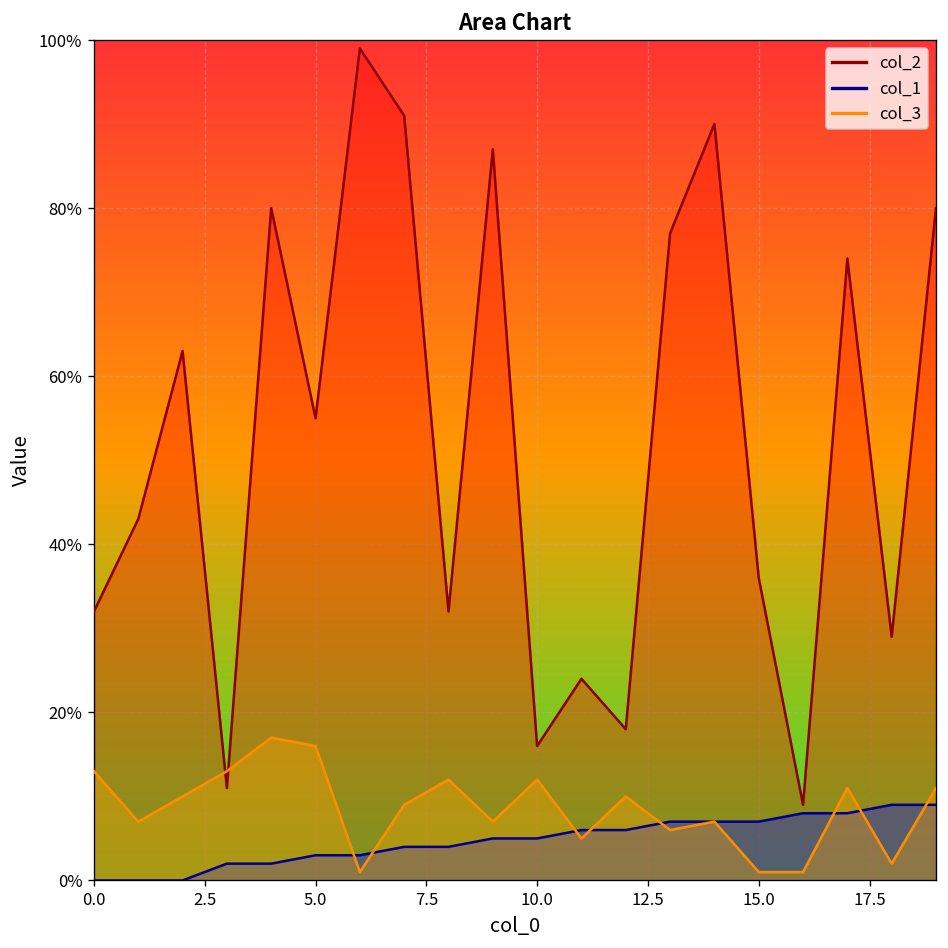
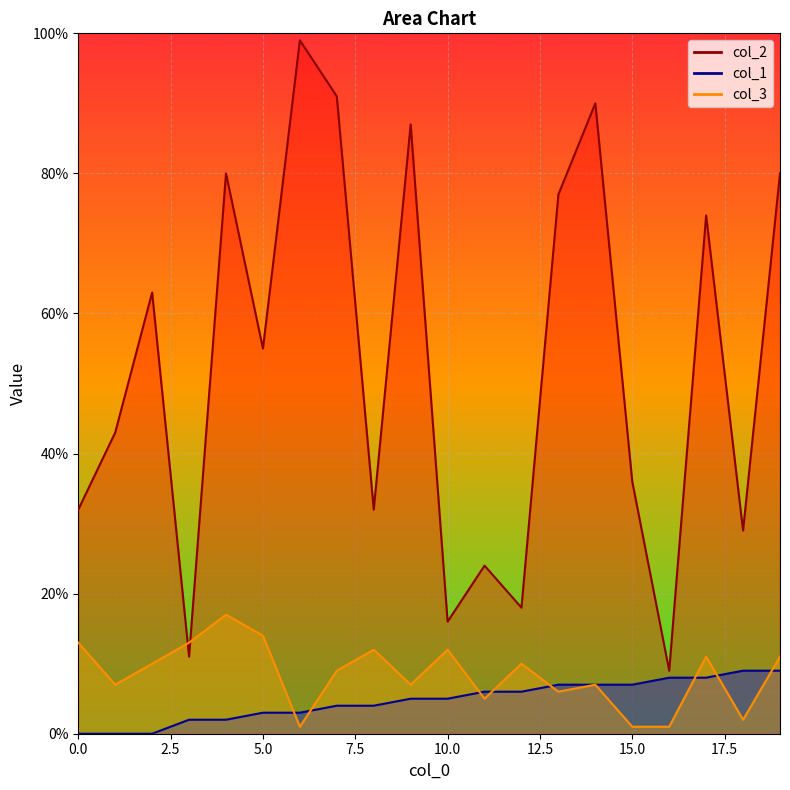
col_3, 5.0: 16% -> 14%
